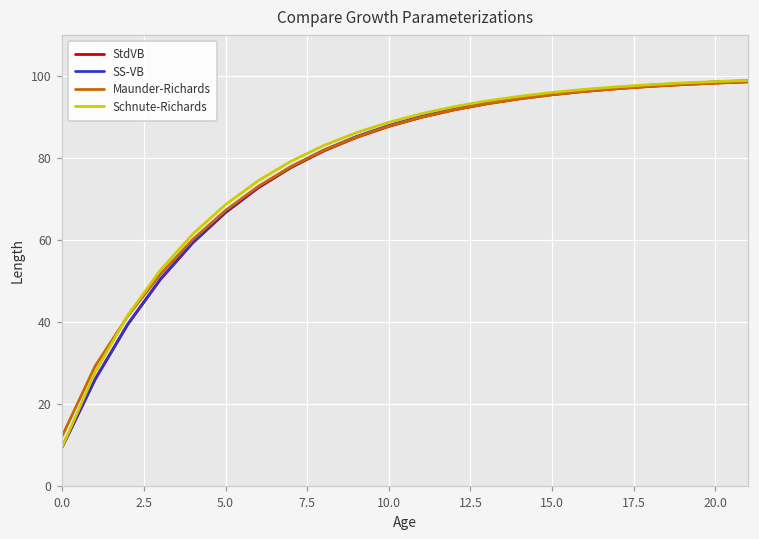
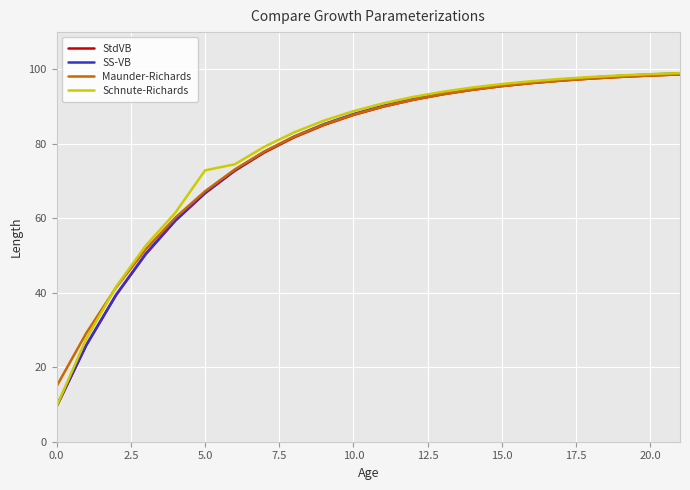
Maunder-Richards, 0.0: 12 -> 15
Schnute-Richards, 5.0: 69 -> 73
